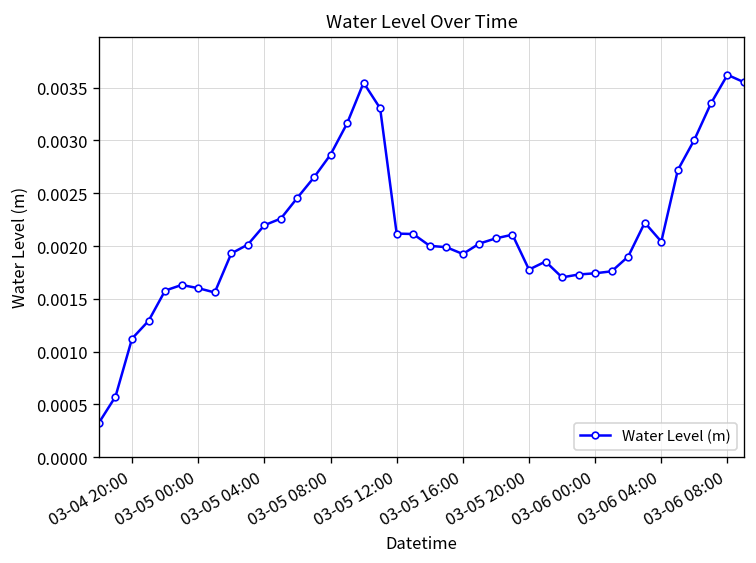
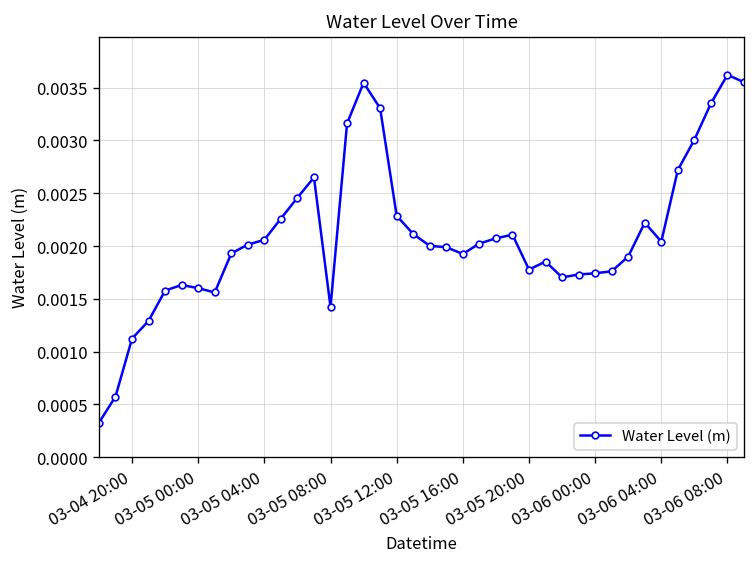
03-05 04:00: 0.0022 -> 0.0021
03-05 08:00: 0.0029 -> 0.0014
03-05 12:00: 0.0021 -> 0.0023
